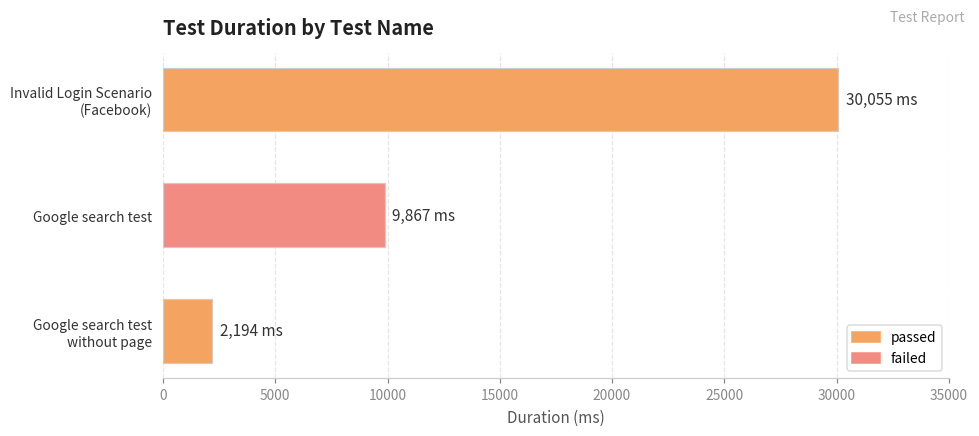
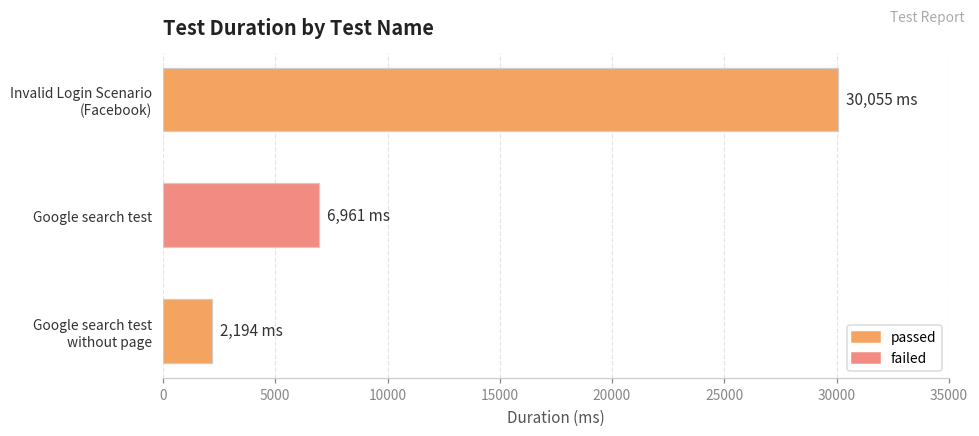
Google search test: 9,867 -> 6,961
